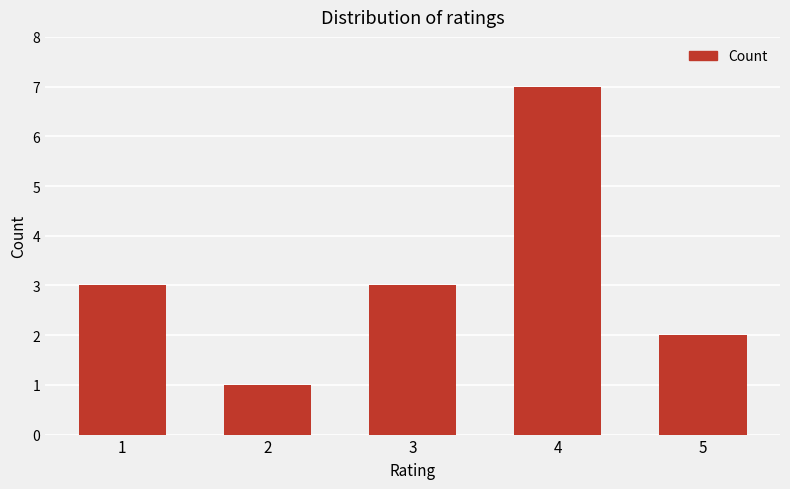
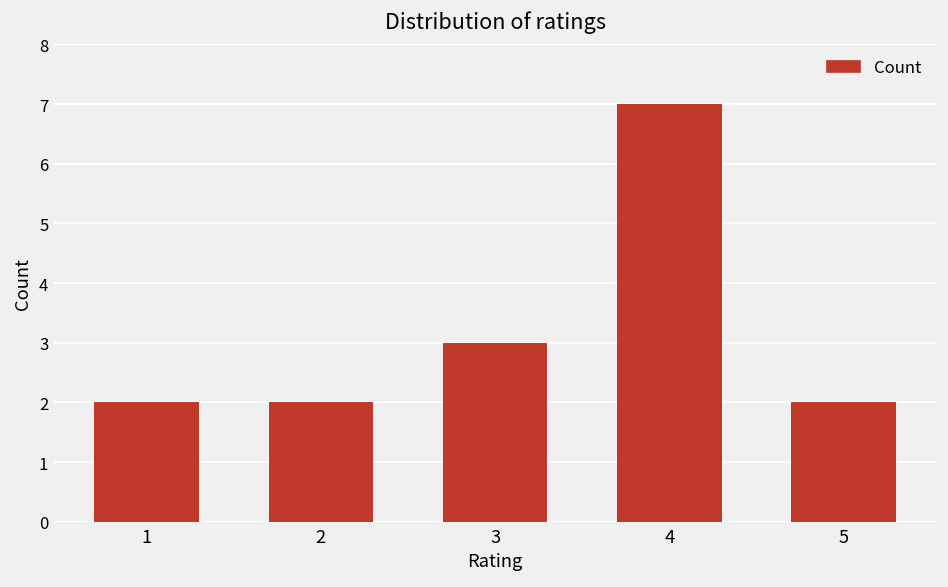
1: 3 -> 2
2: 1 -> 2
